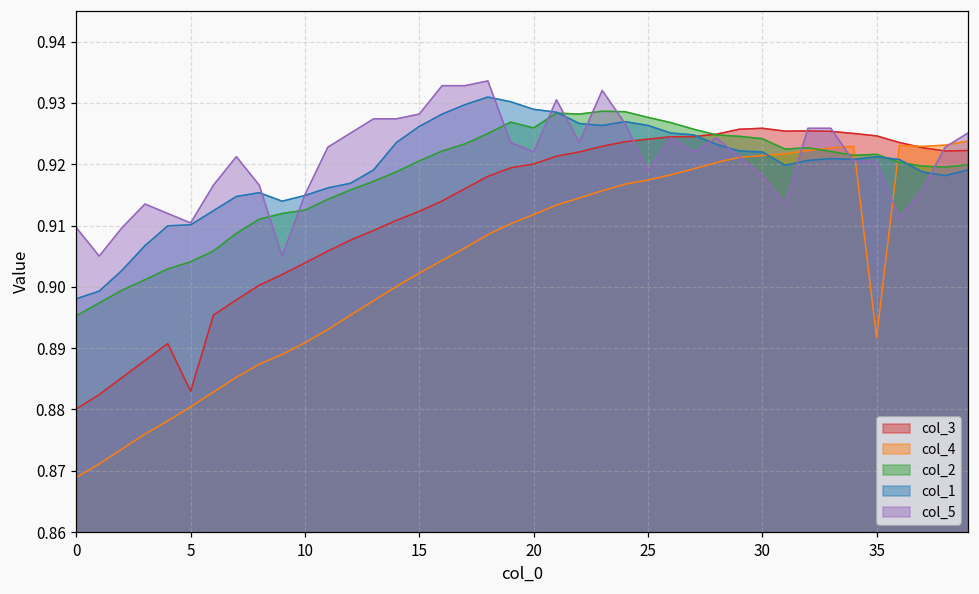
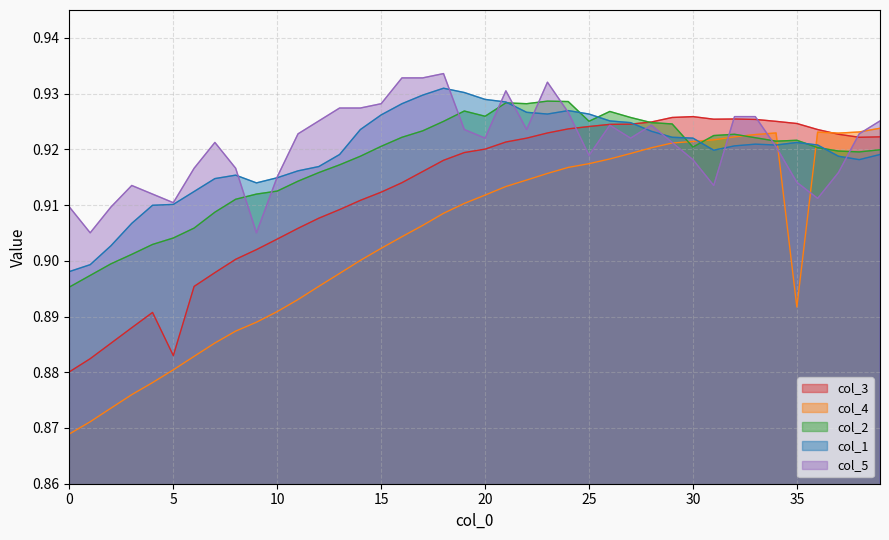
col_2, 25: 0.928 -> 0.925
col_2, 30: 0.924 -> 0.920
col_5, 35: 0.920 -> 0.914
